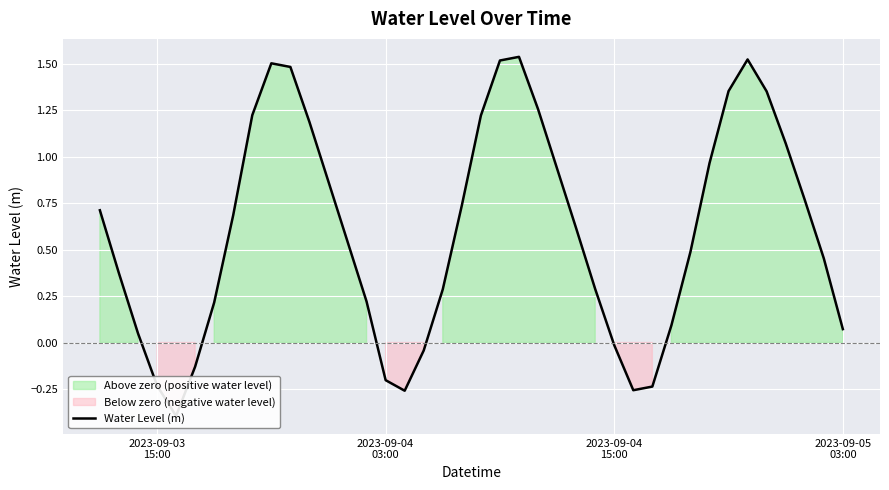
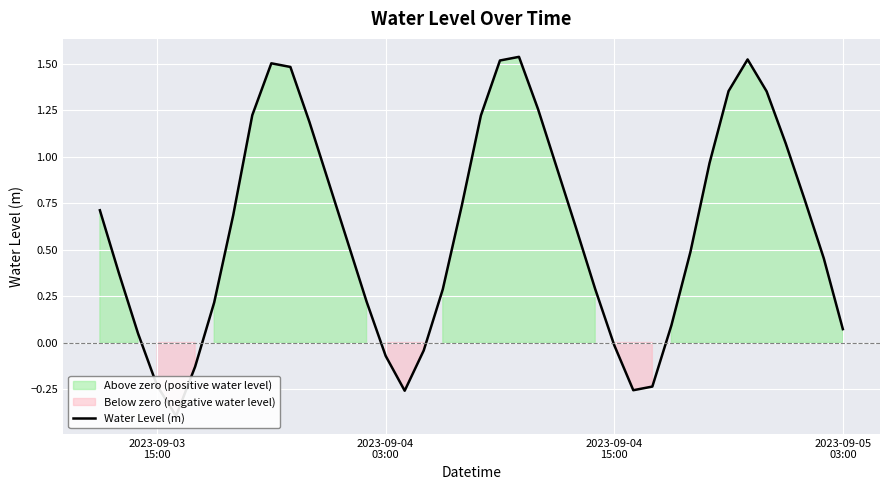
2023-09-04 03:00: -0.20 -> -0.07
